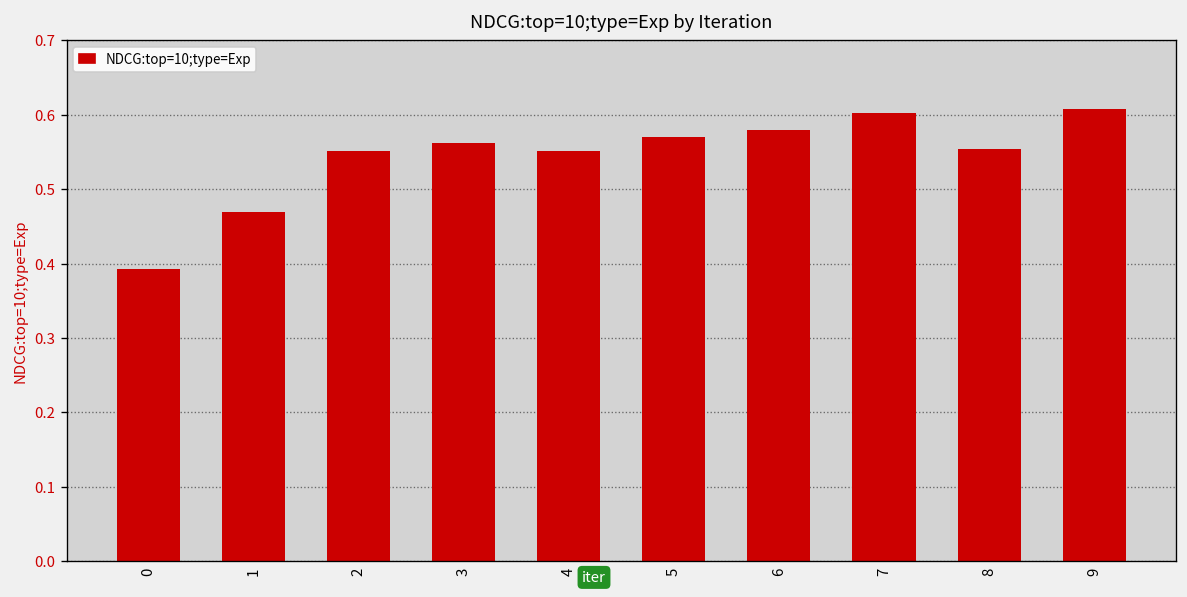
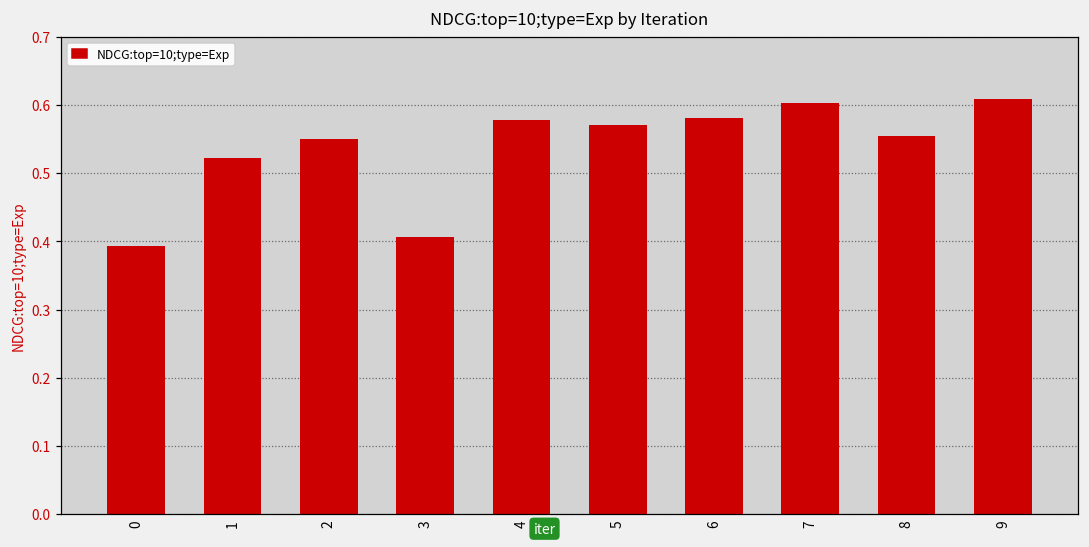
1: 0.47 -> 0.52
3: 0.56 -> 0.41
4: 0.55 -> 0.58
